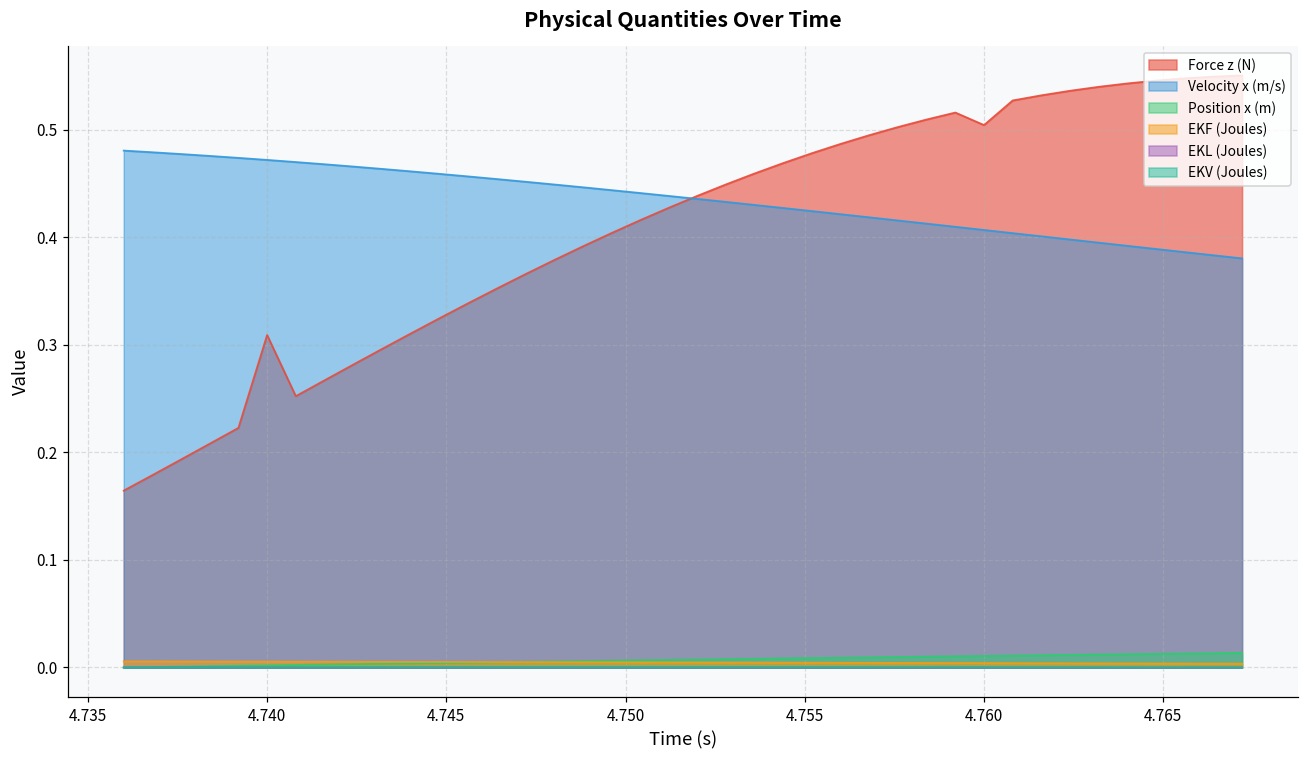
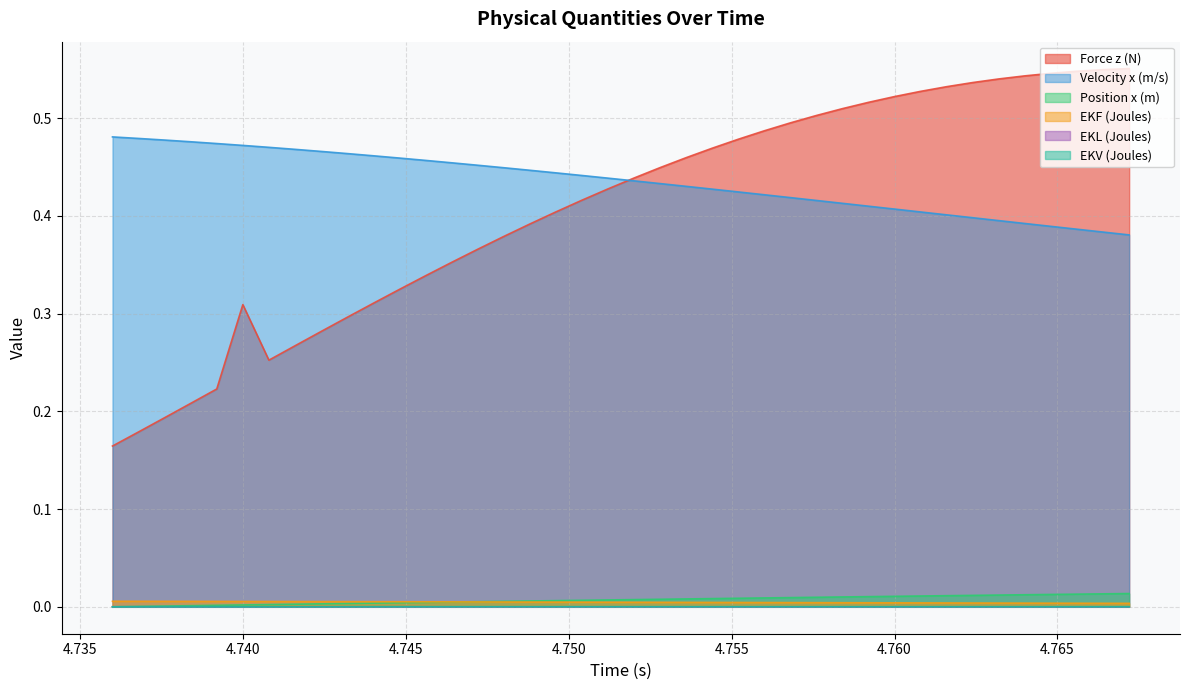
Force z (N), 4.760: 0.50 -> 0.52
